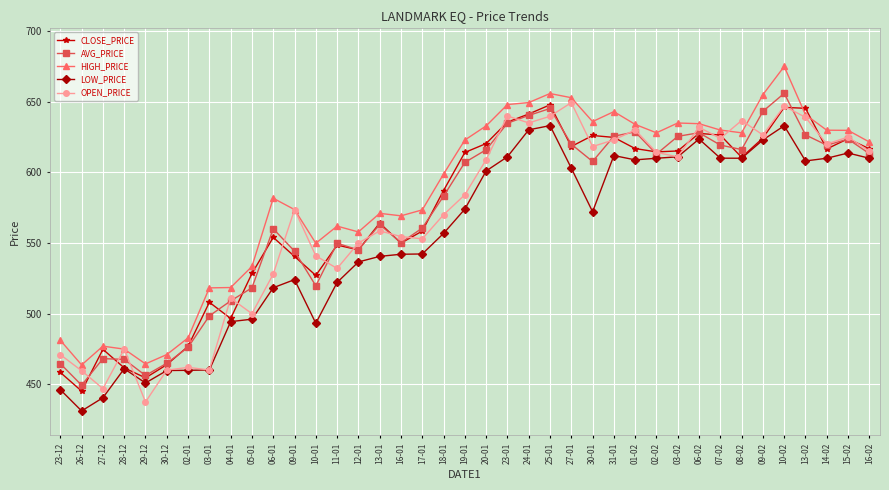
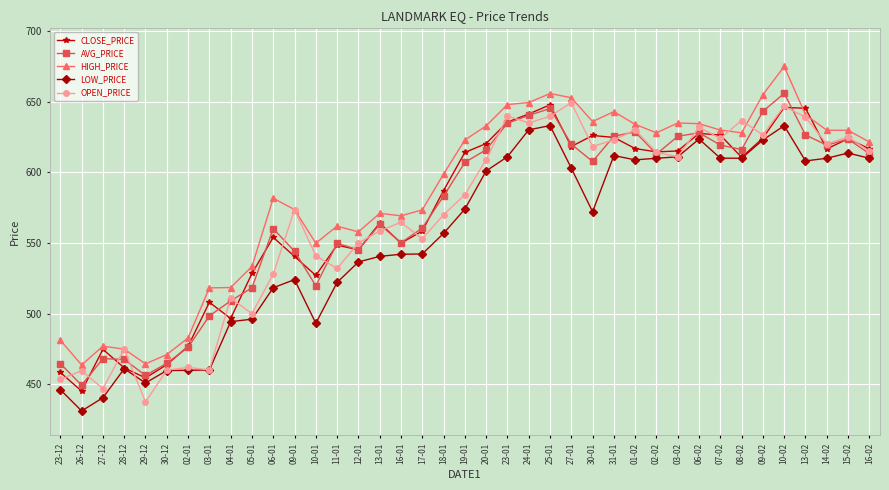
OPEN_PRICE, 23-12: 471 -> 454
OPEN_PRICE, 16-01: 555 -> 565
